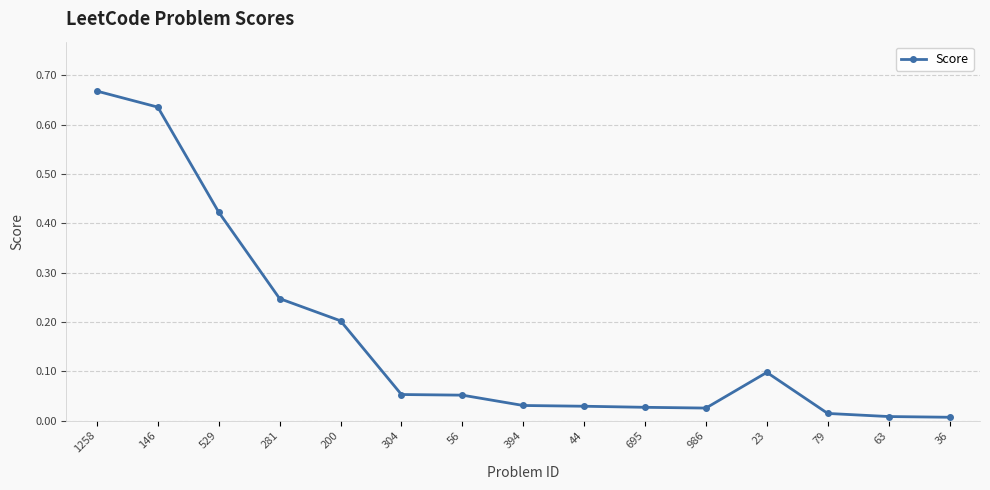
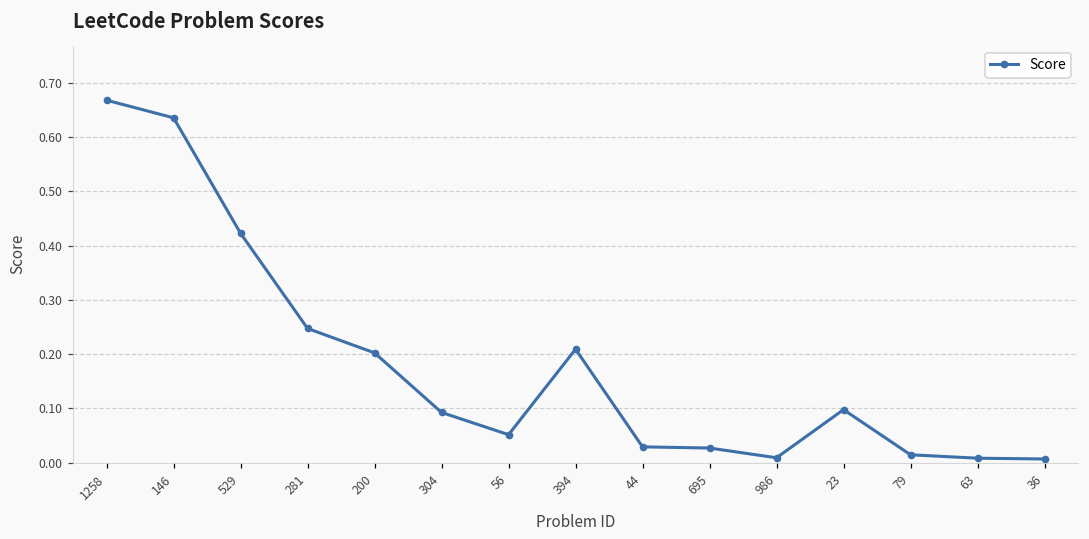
304: 0.05 -> 0.09
394: 0.03 -> 0.21
986: 0.03 -> 0.01
